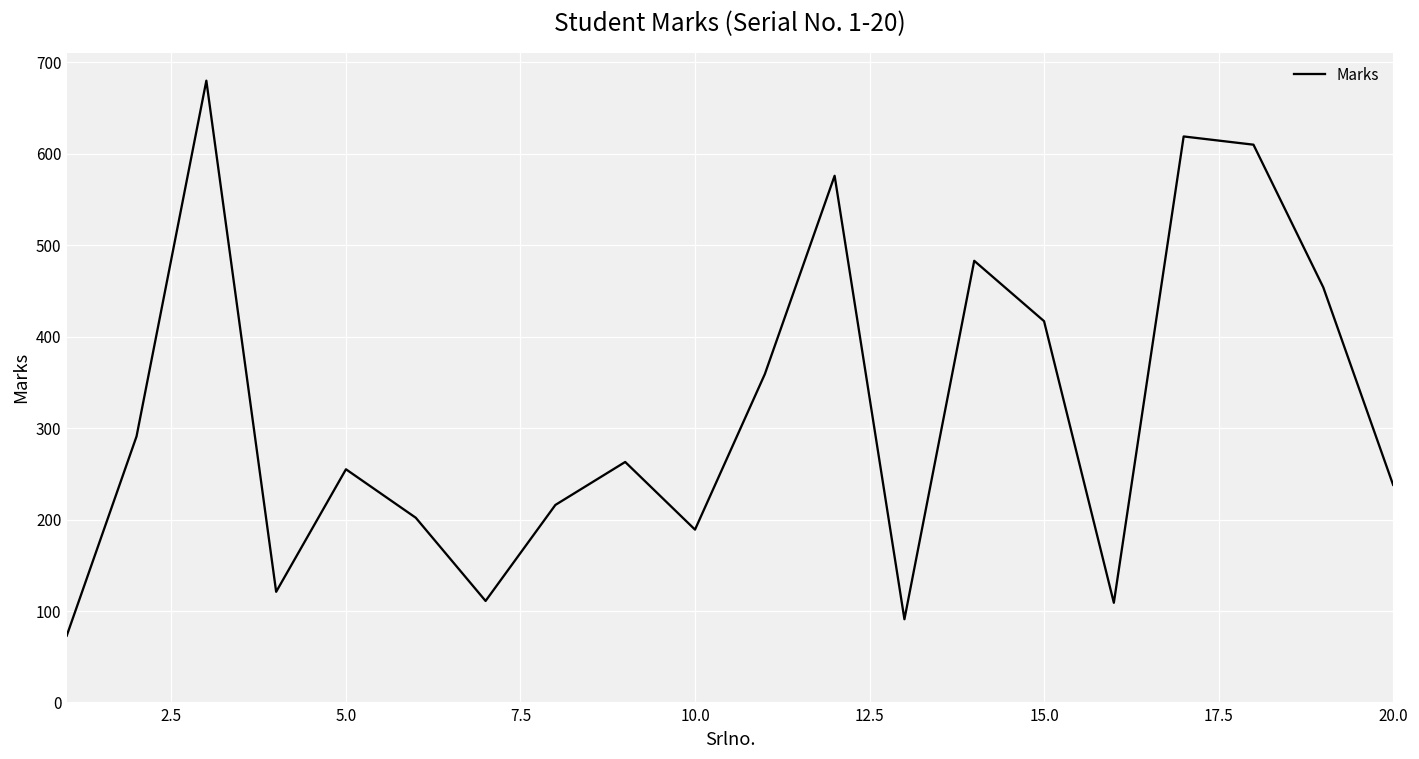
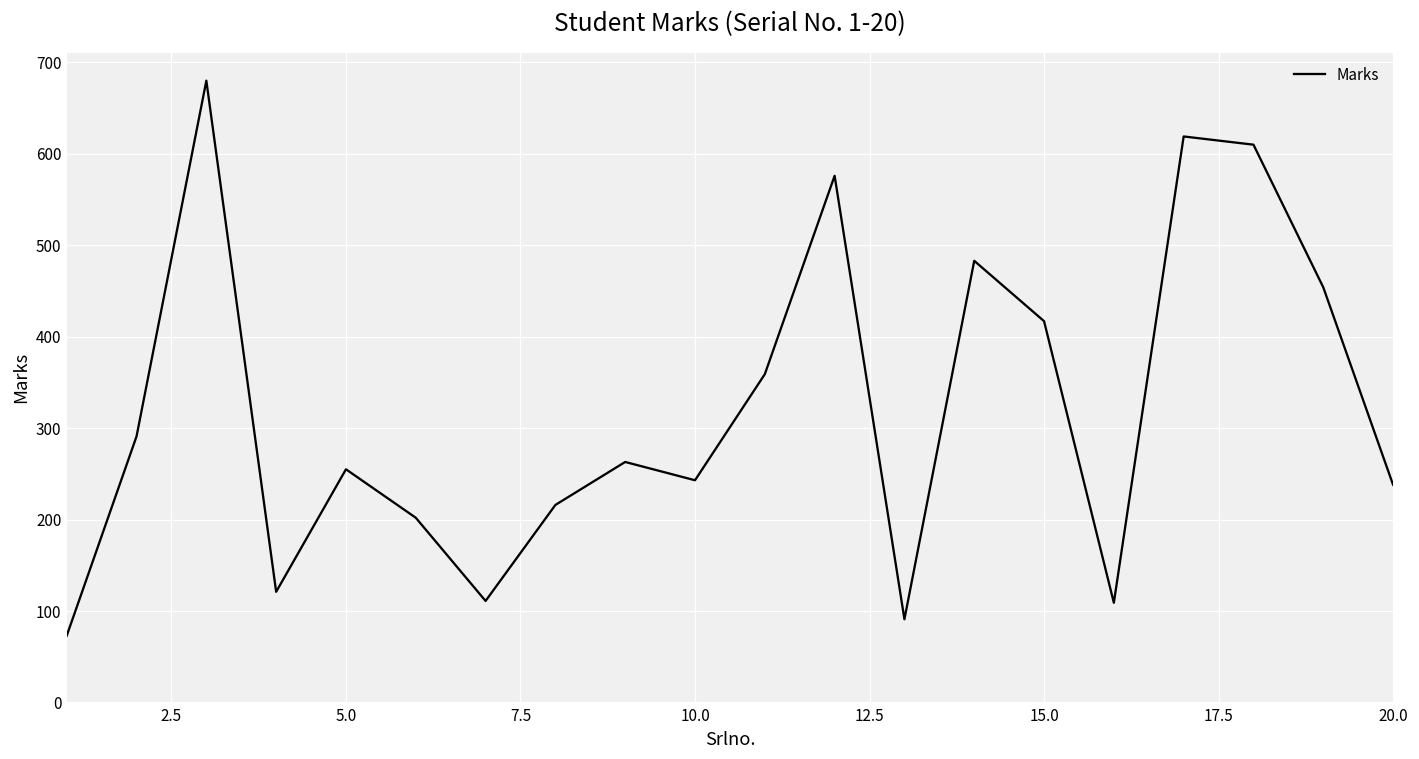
10.0: 190 -> 240
